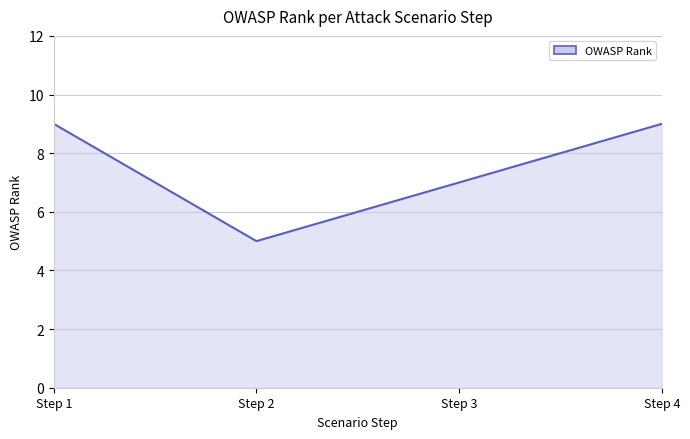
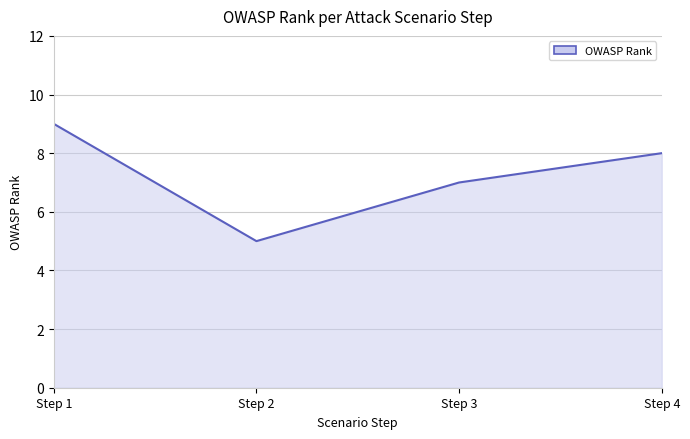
Step 4: 9 -> 8
